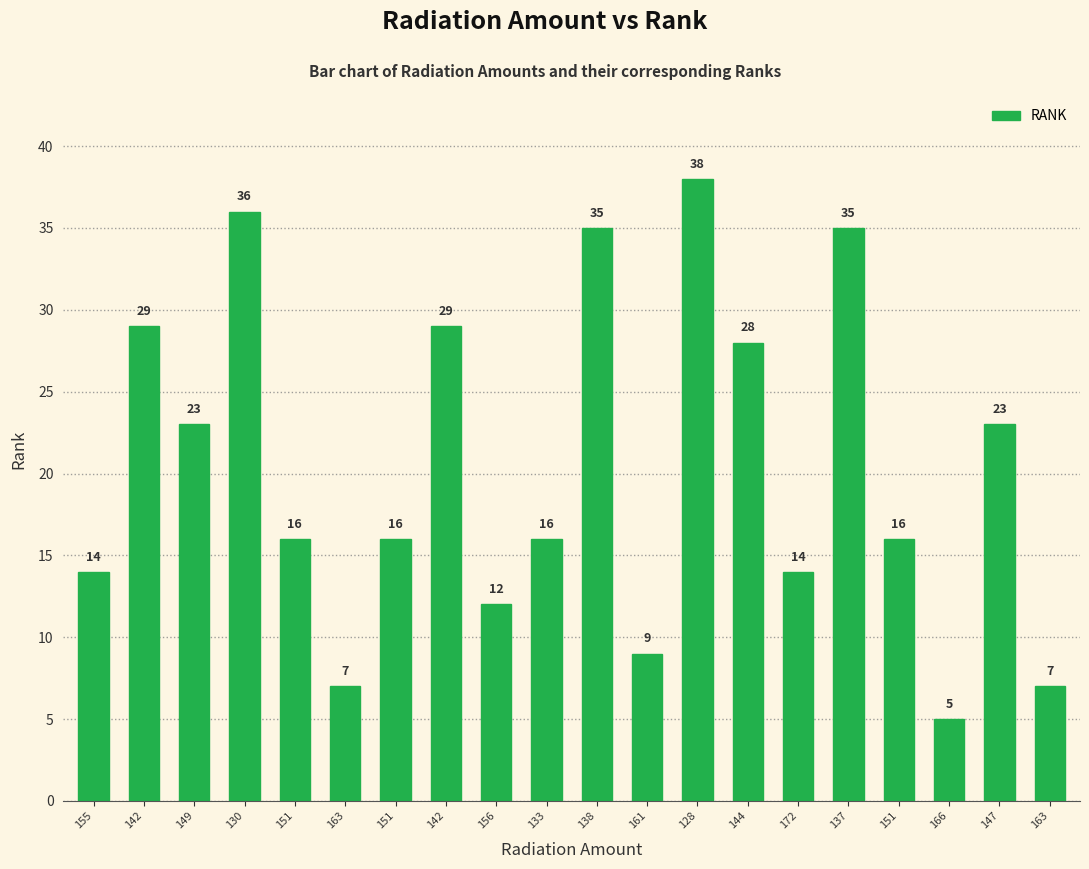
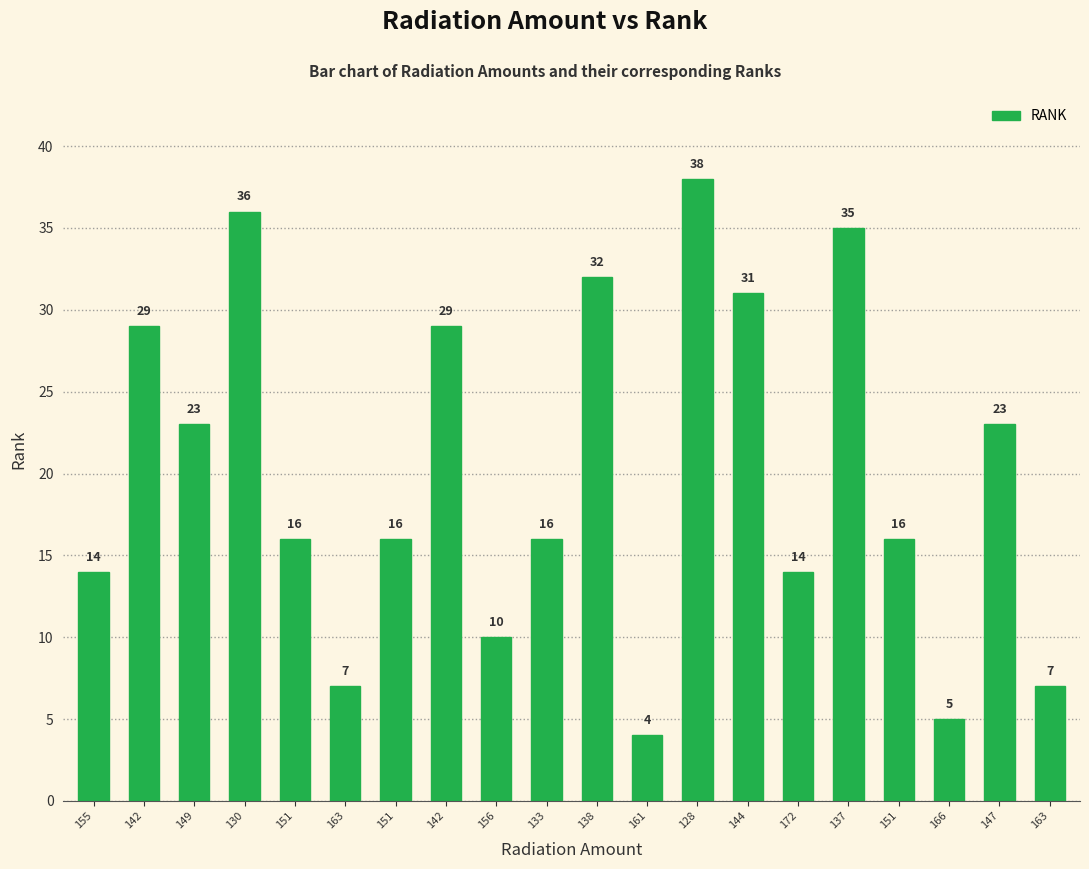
156: 12 -> 10
138: 35 -> 32
161: 9 -> 4
144: 28 -> 31
